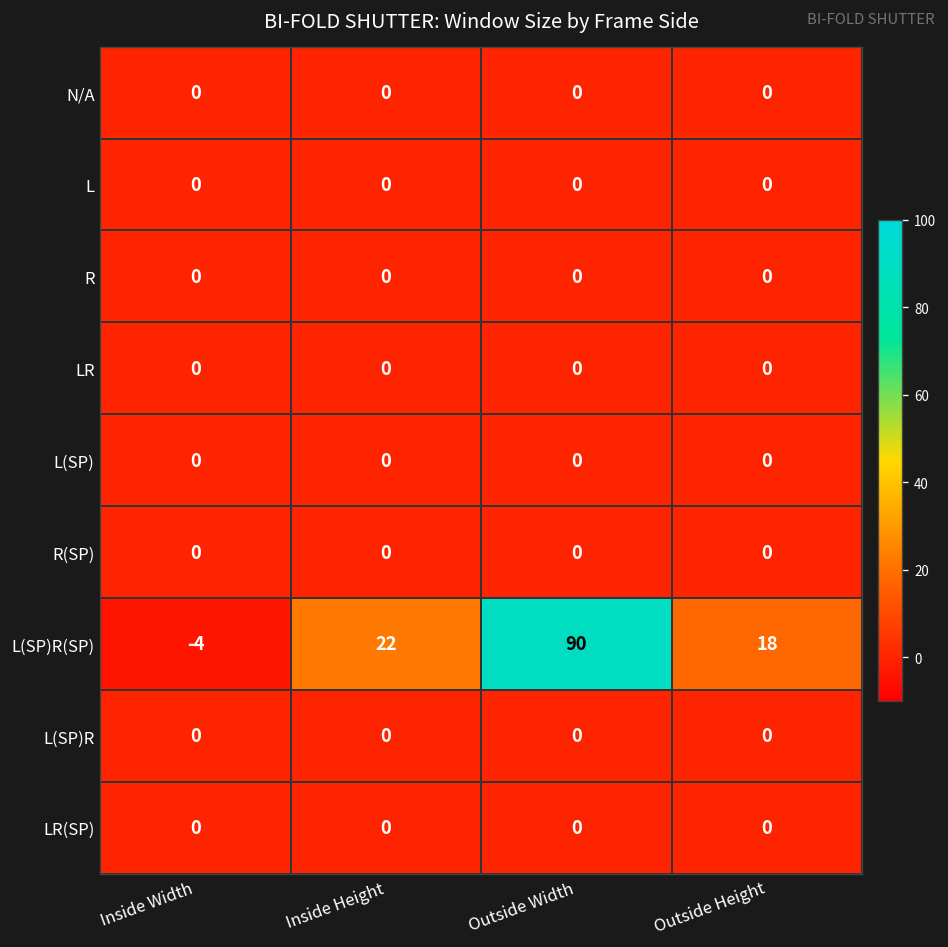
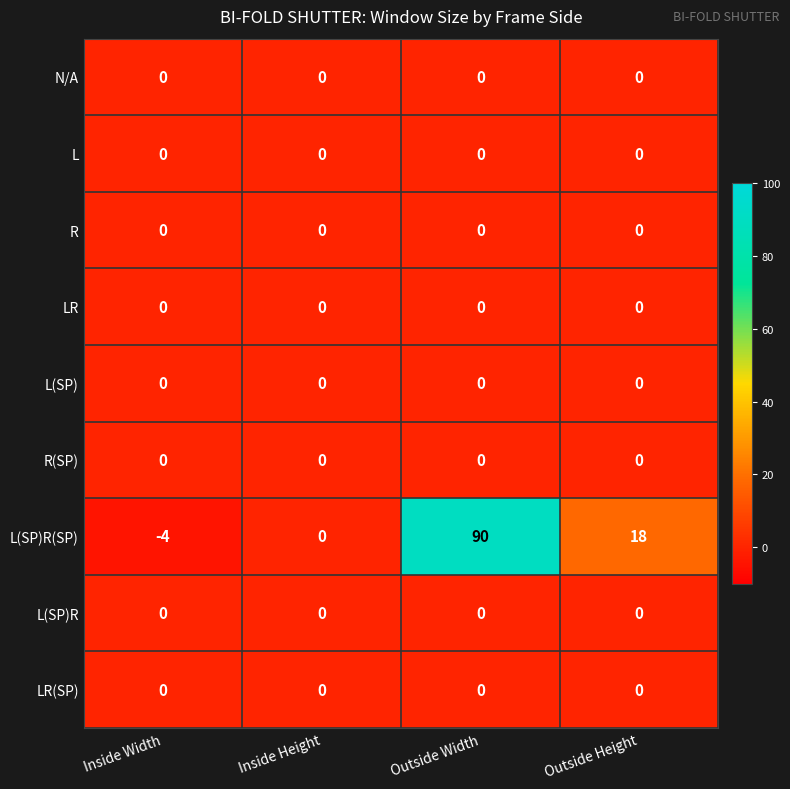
L(SP)R(SP), Inside Height: 22 -> 0
